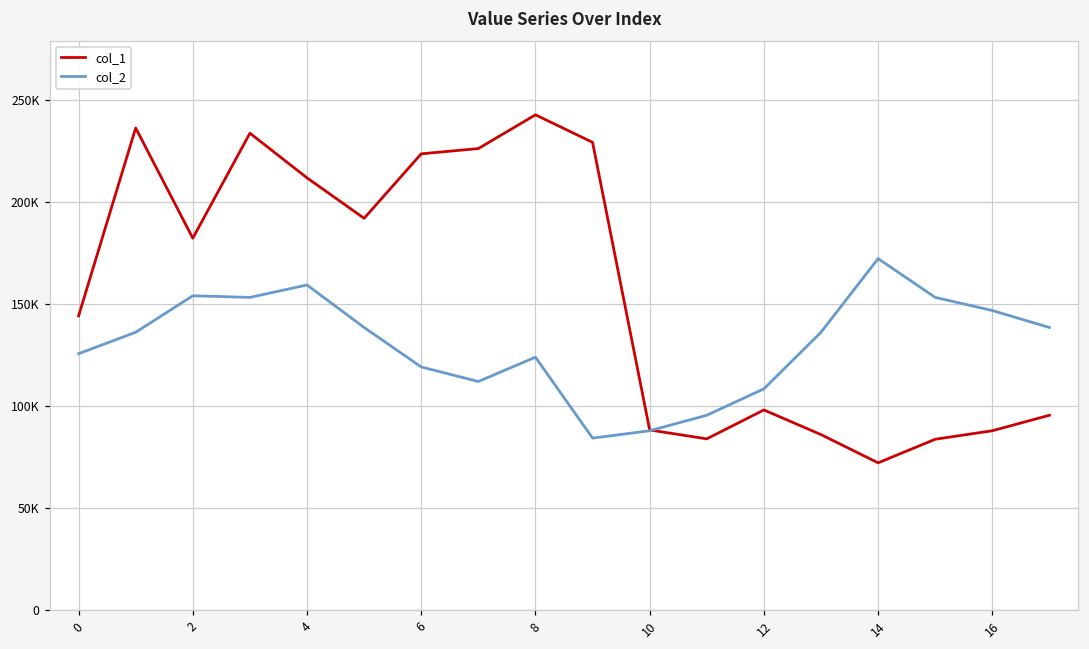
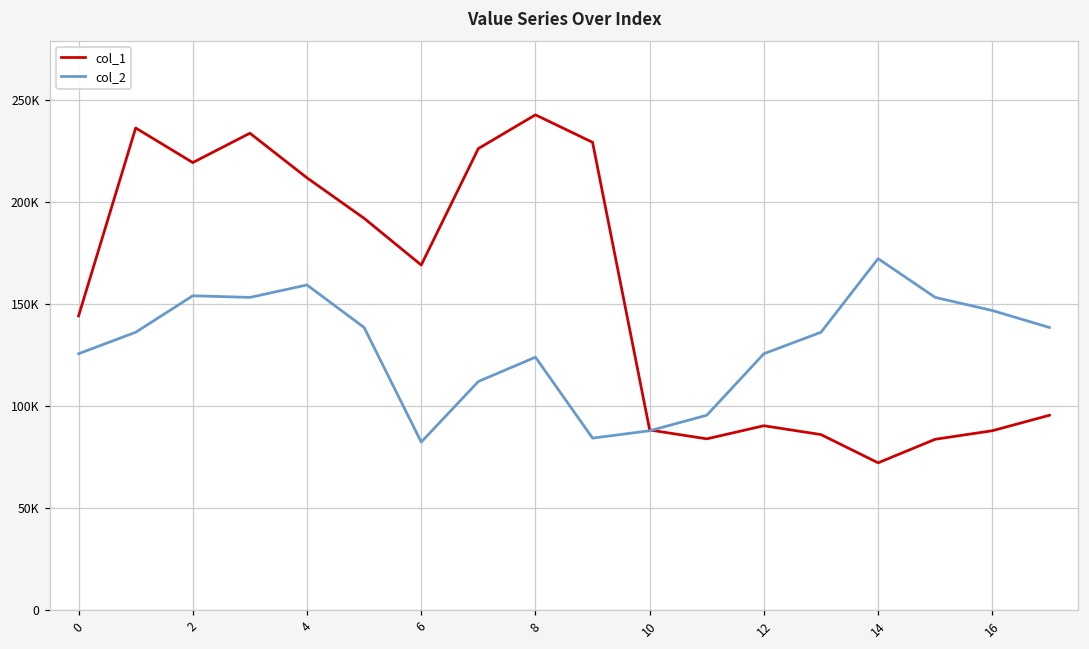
col_1, 2: 182000 -> 219000
col_1, 6: 224000 -> 169000
col_2, 6: 119000 -> 82000
col_1, 12: 98000 -> 90000
col_2, 12: 108000 -> 126000
